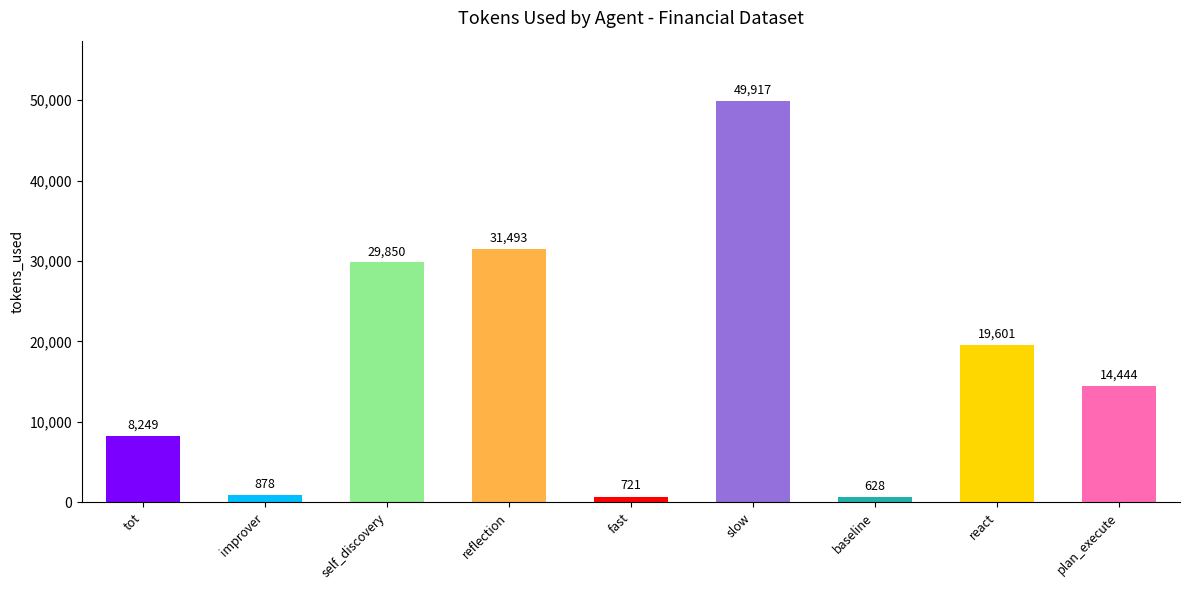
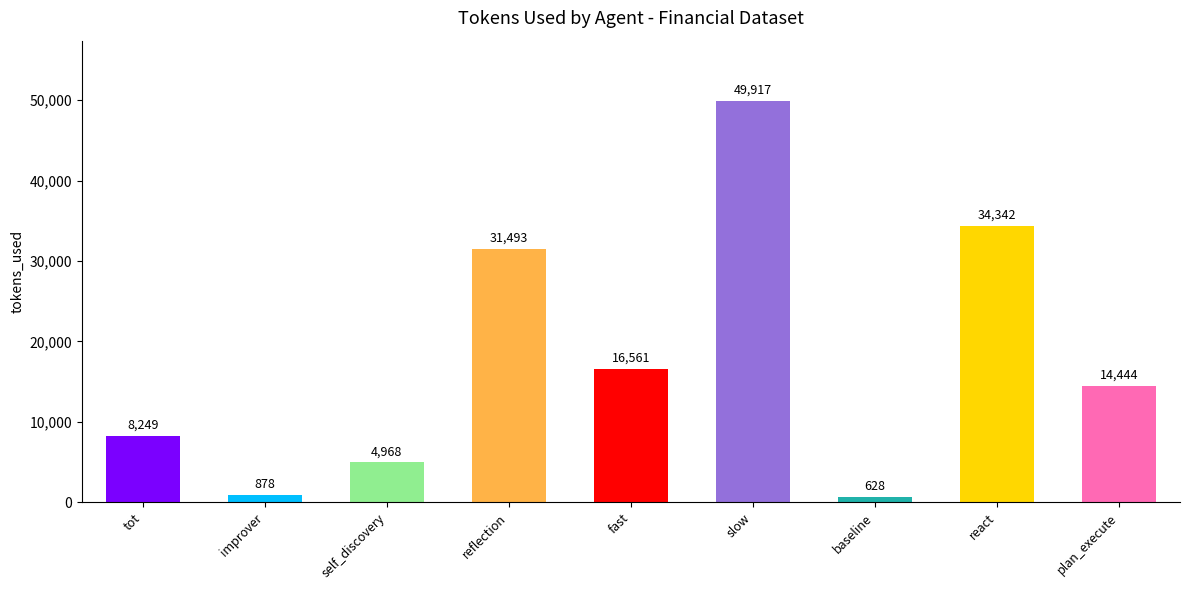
self_discovery: 29,850 -> 4,968
fast: 721 -> 16,561
react: 19,601 -> 34,342
